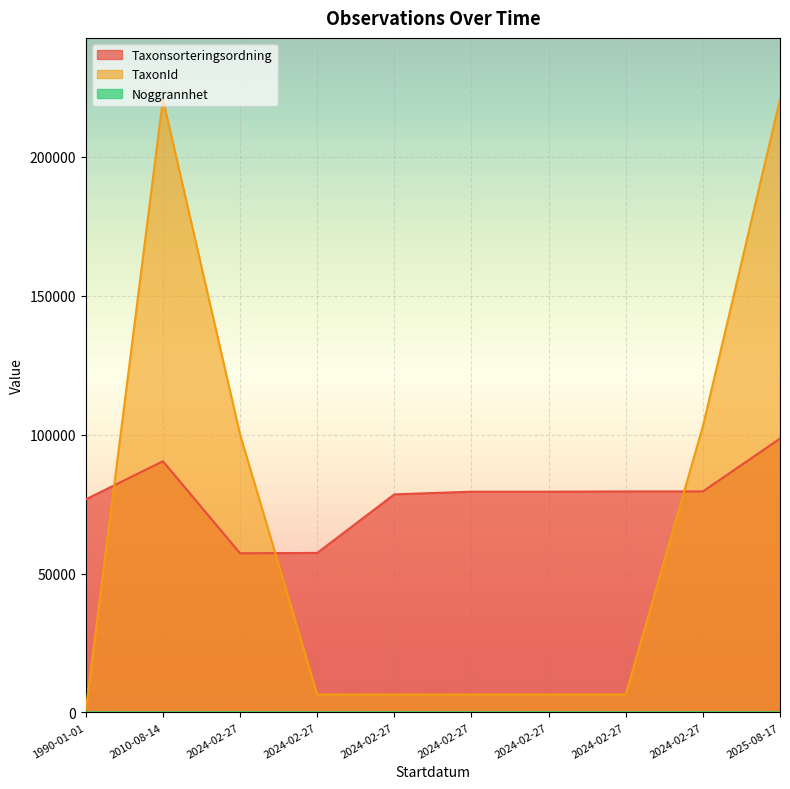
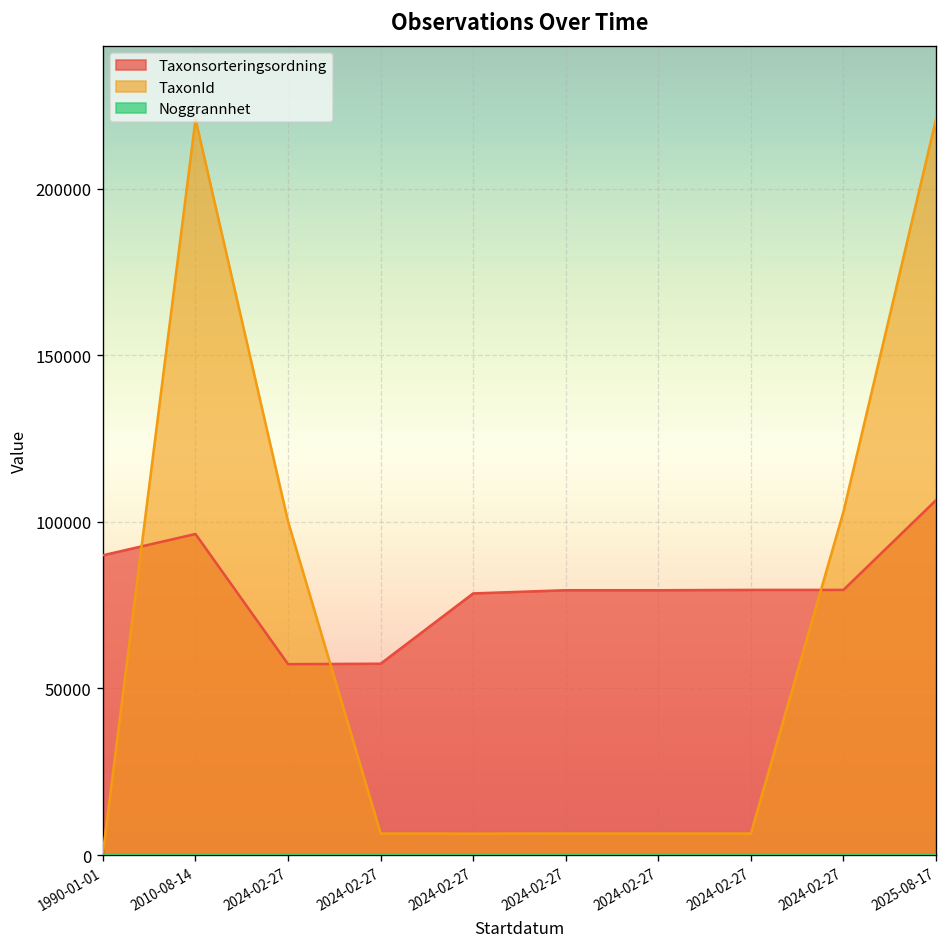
Taxonsorteringsordning, 1990-01-01: 77000 -> 90000
Taxonsorteringsordning, 2010-08-14: 90000 -> 96000
Taxonsorteringsordning, 2025-08-17: 99000 -> 106000
